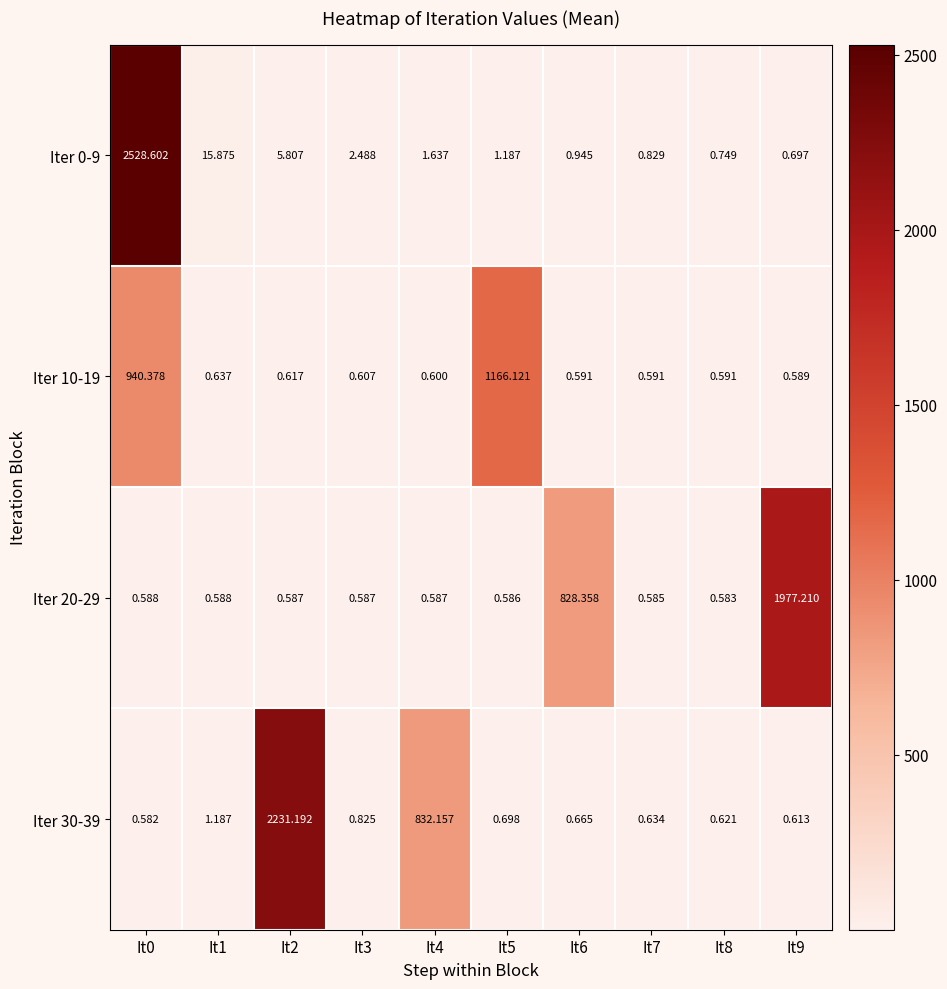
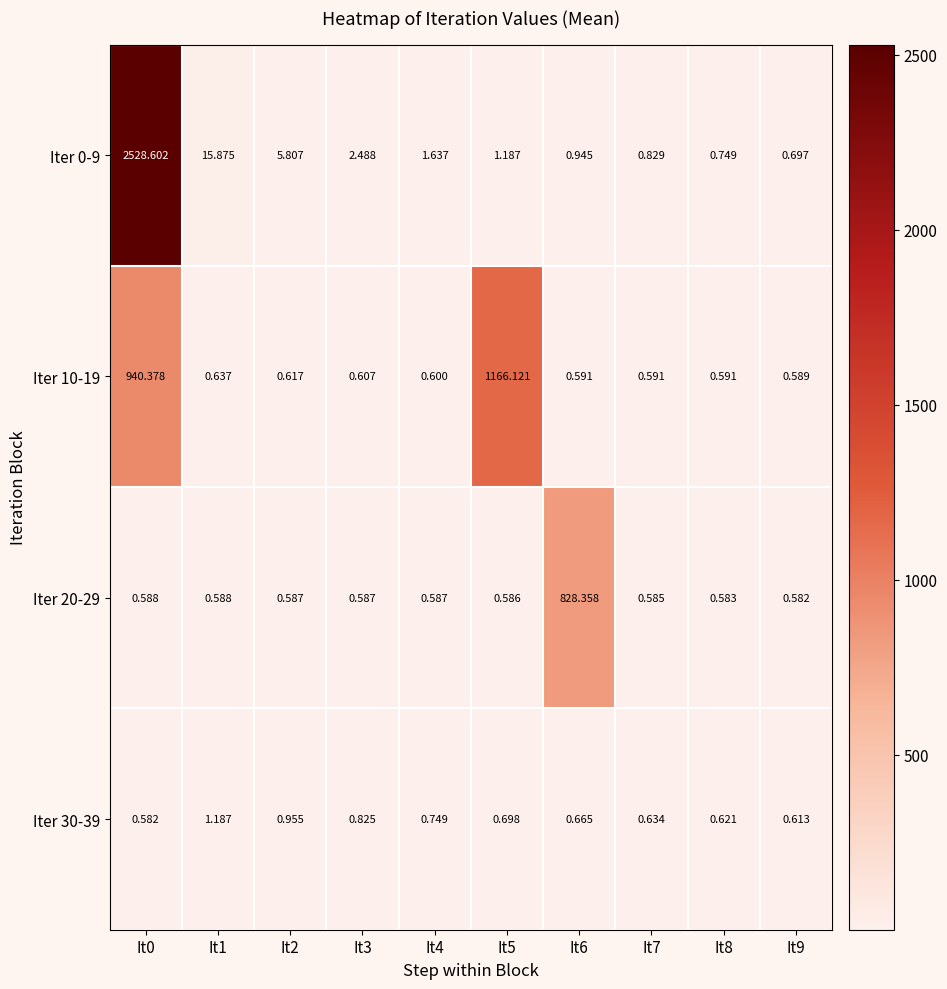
Iter 20-29, It9: 1977.210 -> 0.582
Iter 30-39, It2: 2231.192 -> 0.955
Iter 30-39, It4: 832.157 -> 0.749
